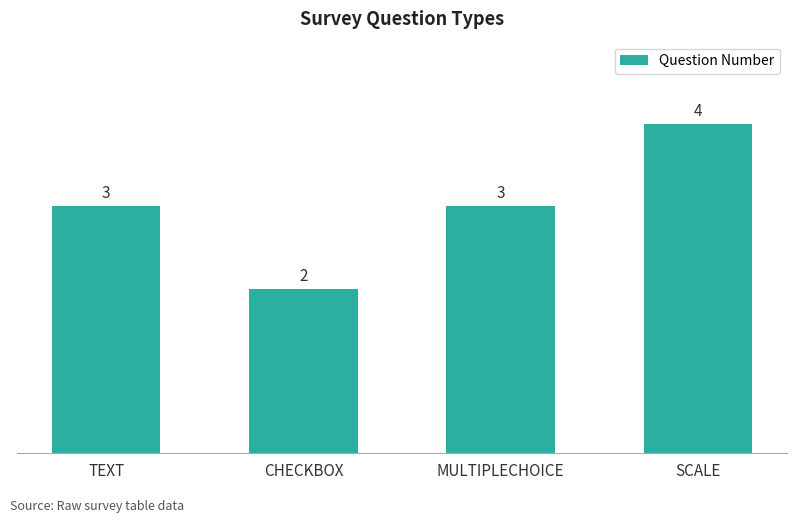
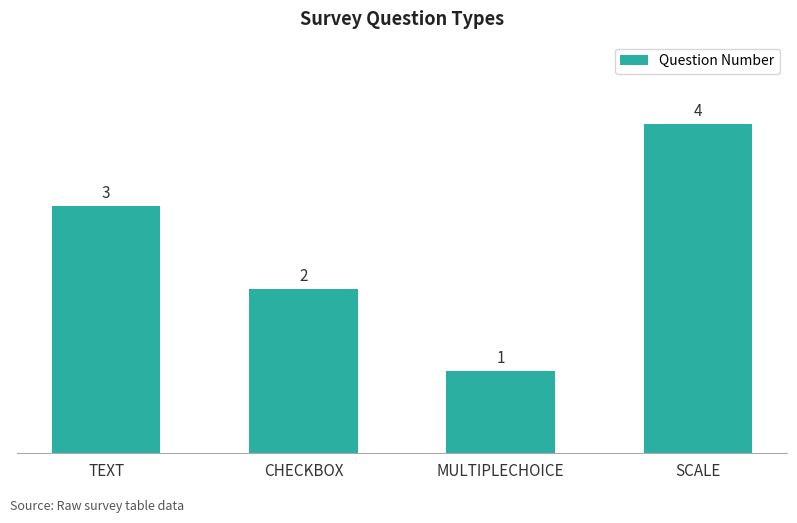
MULTIPLECHOICE: 3 -> 1
